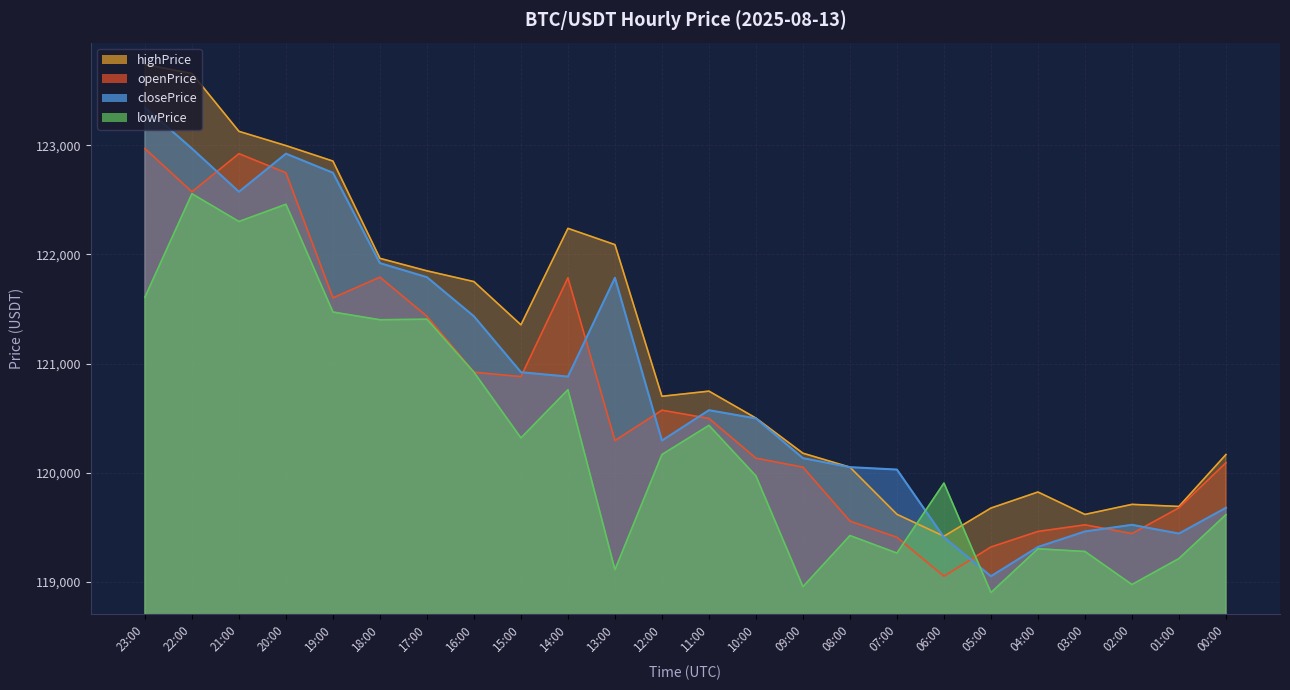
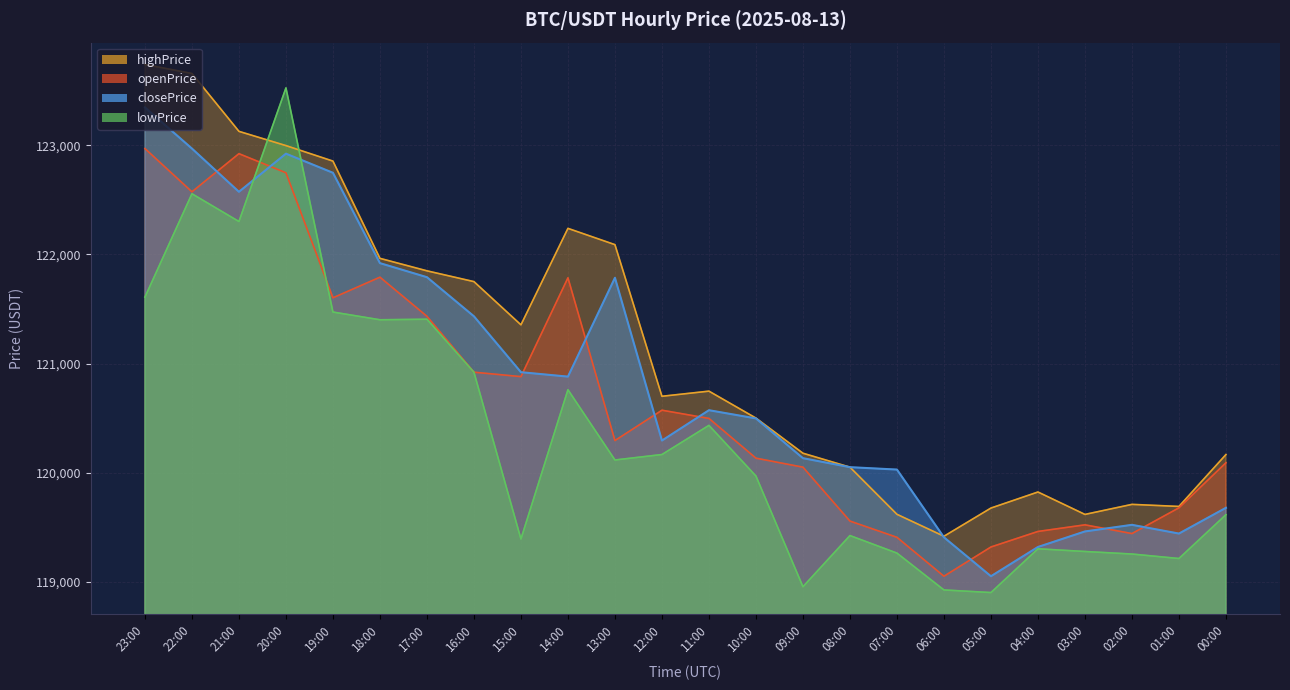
lowPrice, 20:00: 122,460 -> 123,530
lowPrice, 15:00: 120,320 -> 119,390
lowPrice, 13:00: 119,110 -> 120,120
lowPrice, 06:00: 119,900 -> 118,920
lowPrice, 02:00: 118,970 -> 119,250
